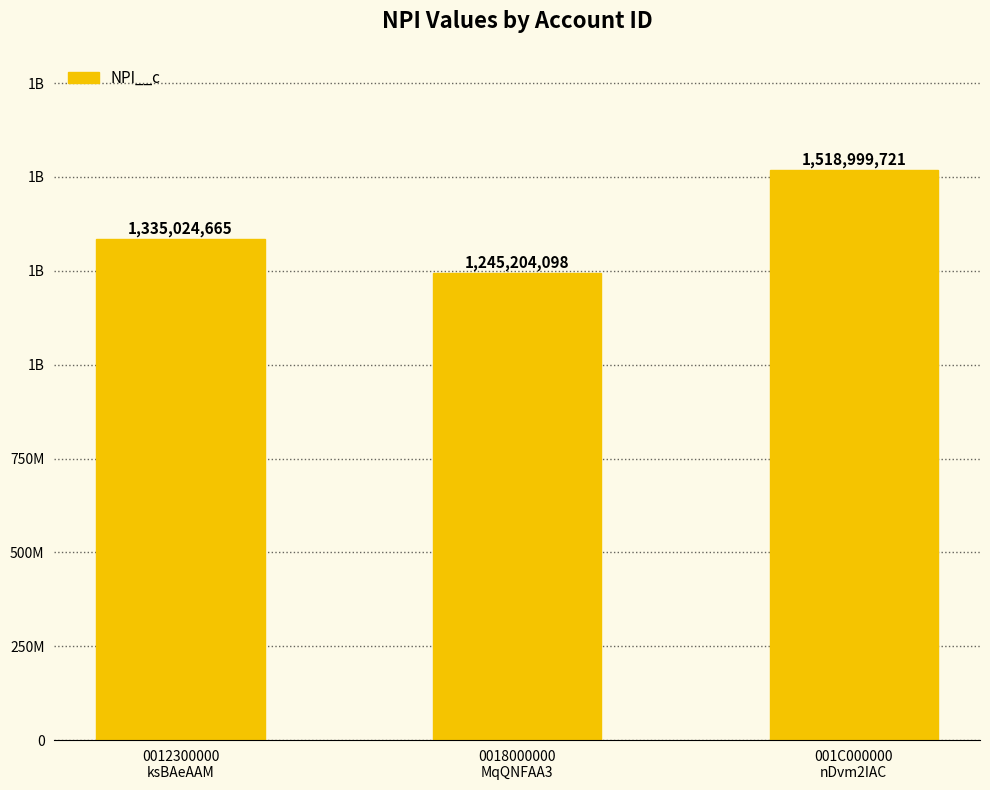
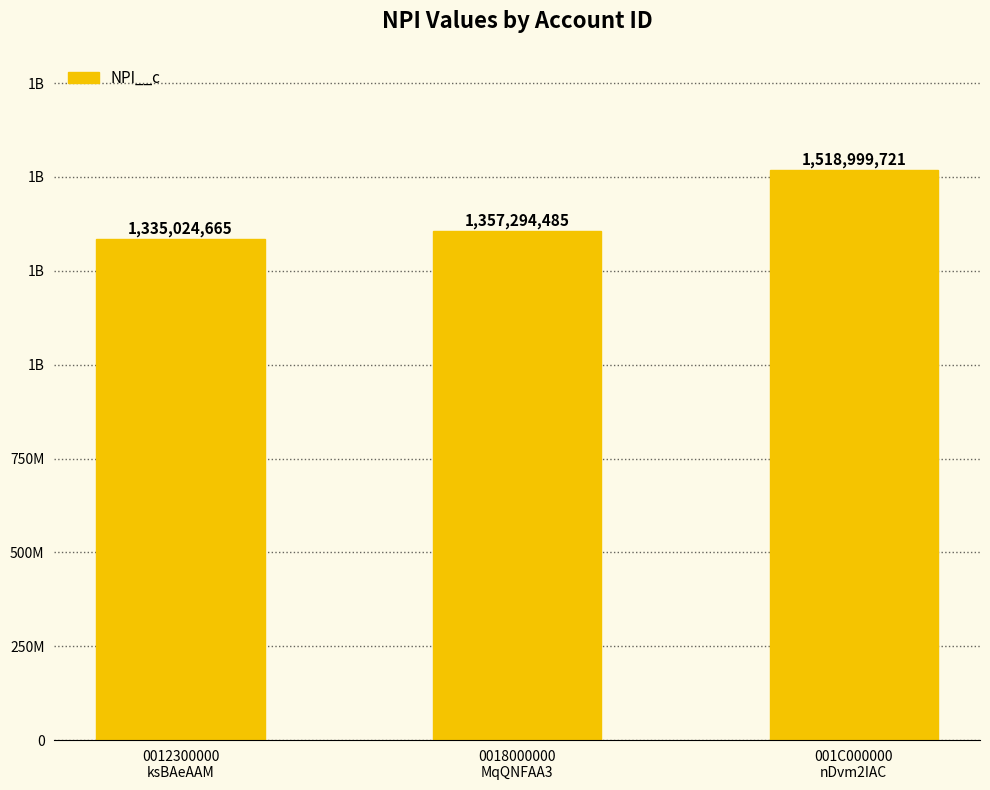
0018000000 MqQNFAA3: 1,245,204,098 -> 1,357,294,485
